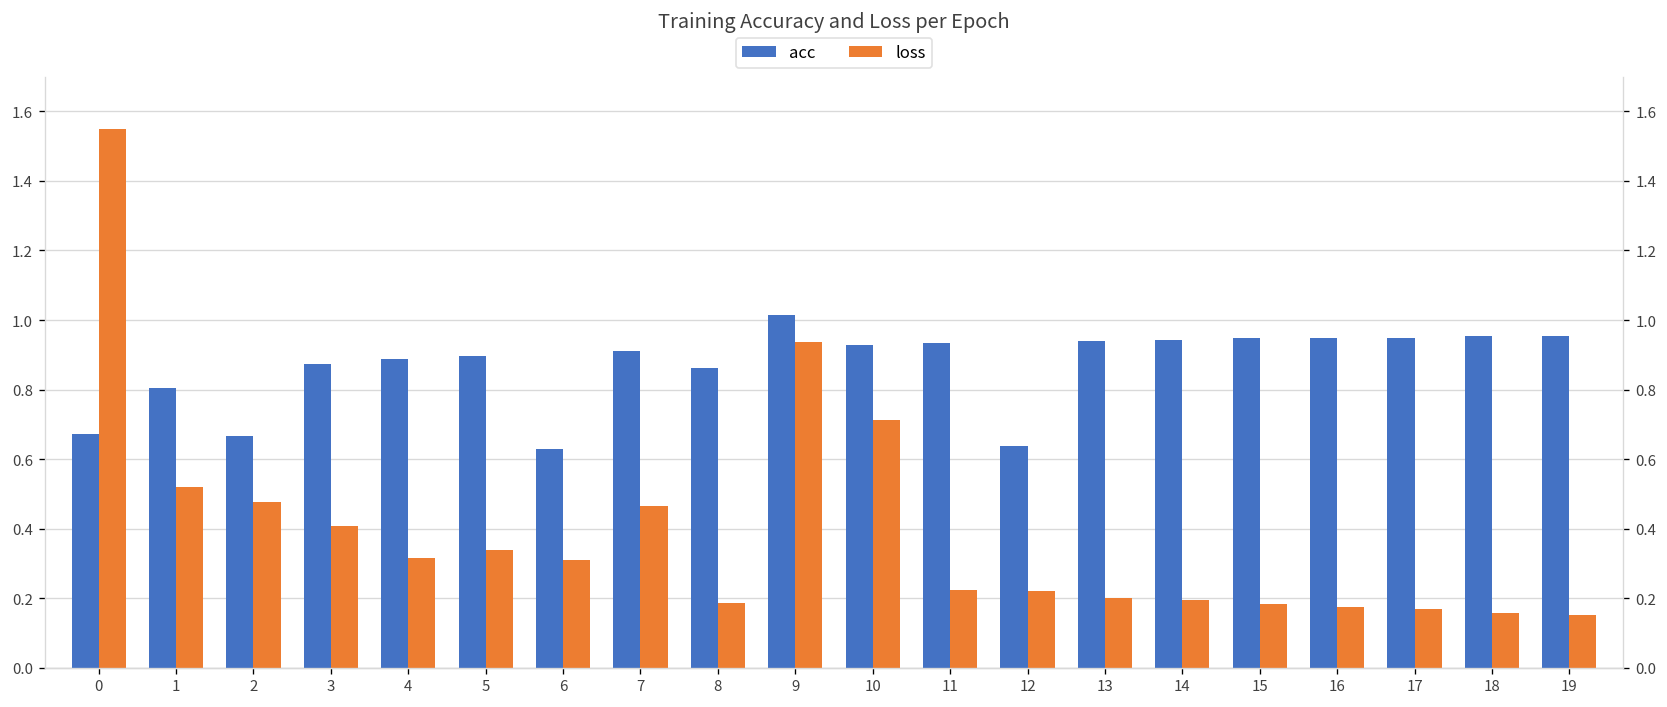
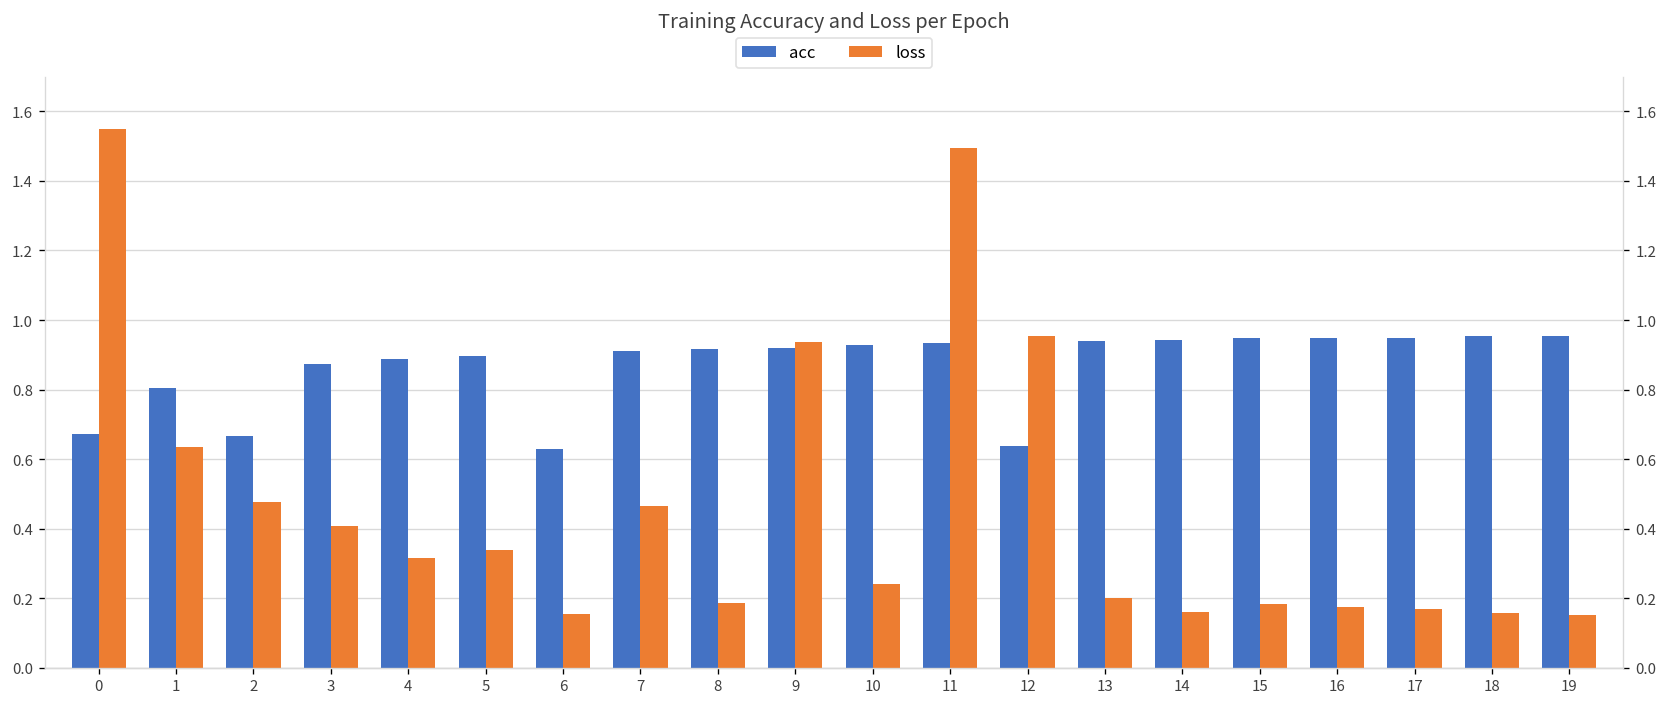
loss, 1: 0.52 -> 0.63
loss, 6: 0.31 -> 0.15
acc, 8: 0.86 -> 0.92
acc, 9: 1.01 -> 0.92
loss, 10: 0.71 -> 0.24
loss, 11: 0.22 -> 1.49
loss, 12: 0.22 -> 0.95
loss, 14: 0.19 -> 0.16
